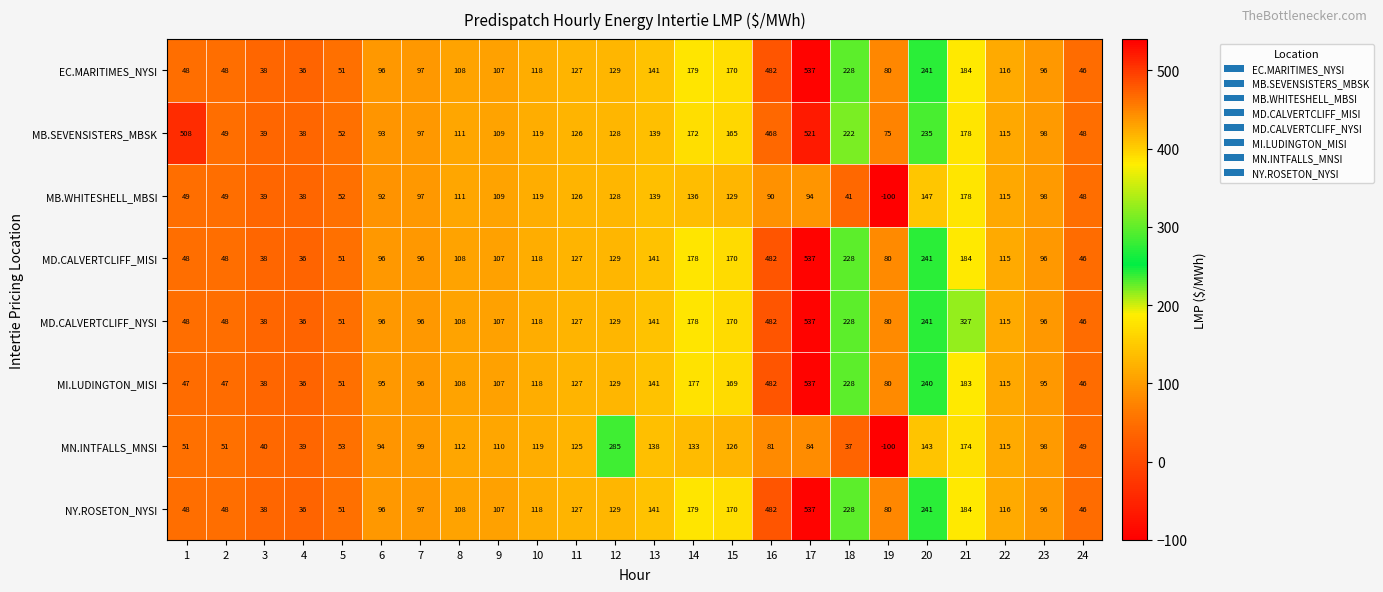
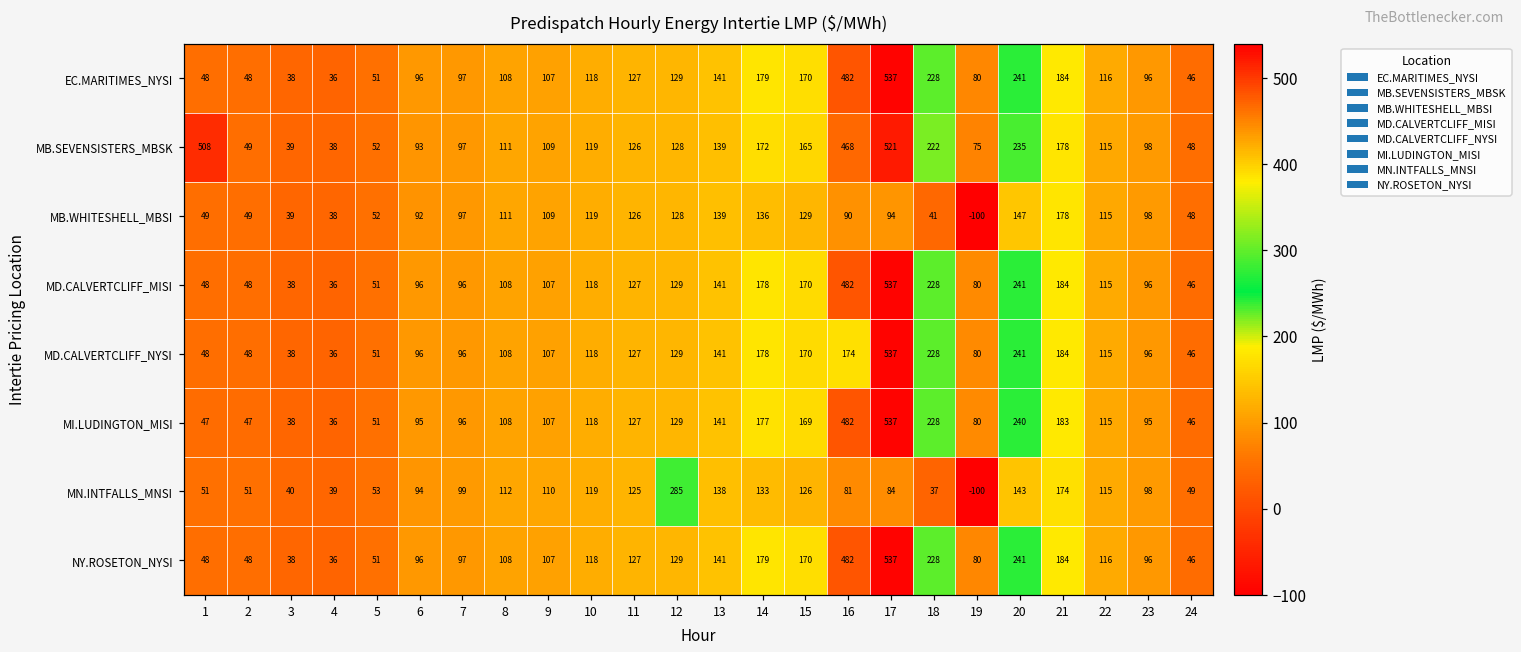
MD.CALVERTCLIFF_NYSI, 16: 482 -> 174
MD.CALVERTCLIFF_NYSI, 21: 327 -> 184
